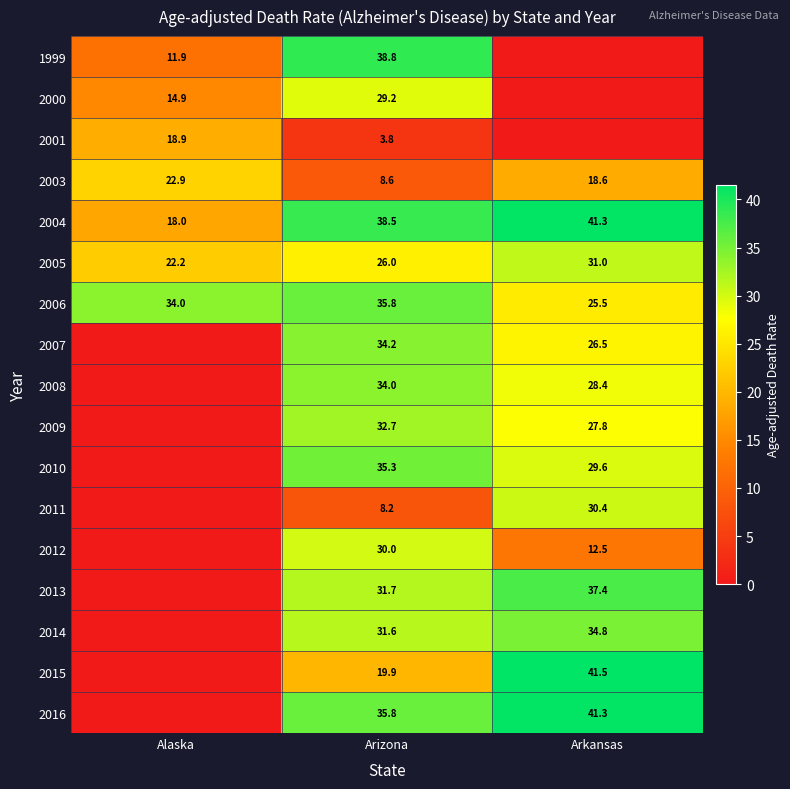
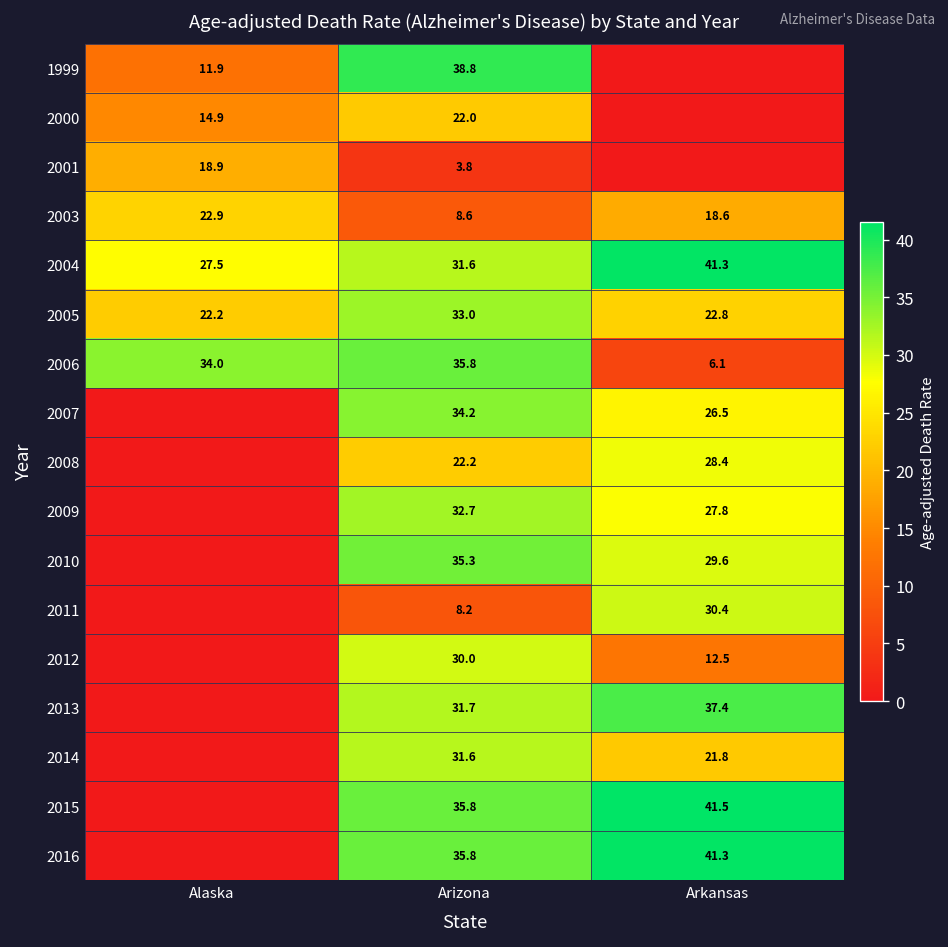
2000, Arizona: 29.2 -> 22.0
2004, Alaska: 18.0 -> 27.5
2004, Arizona: 38.5 -> 31.6
2005, Arizona: 26.0 -> 33.0
2005, Arkansas: 31.0 -> 22.8
2006, Arkansas: 25.5 -> 6.1
2008, Arizona: 34.0 -> 22.2
2014, Arkansas: 34.8 -> 21.8
2015, Arizona: 19.9 -> 35.8
